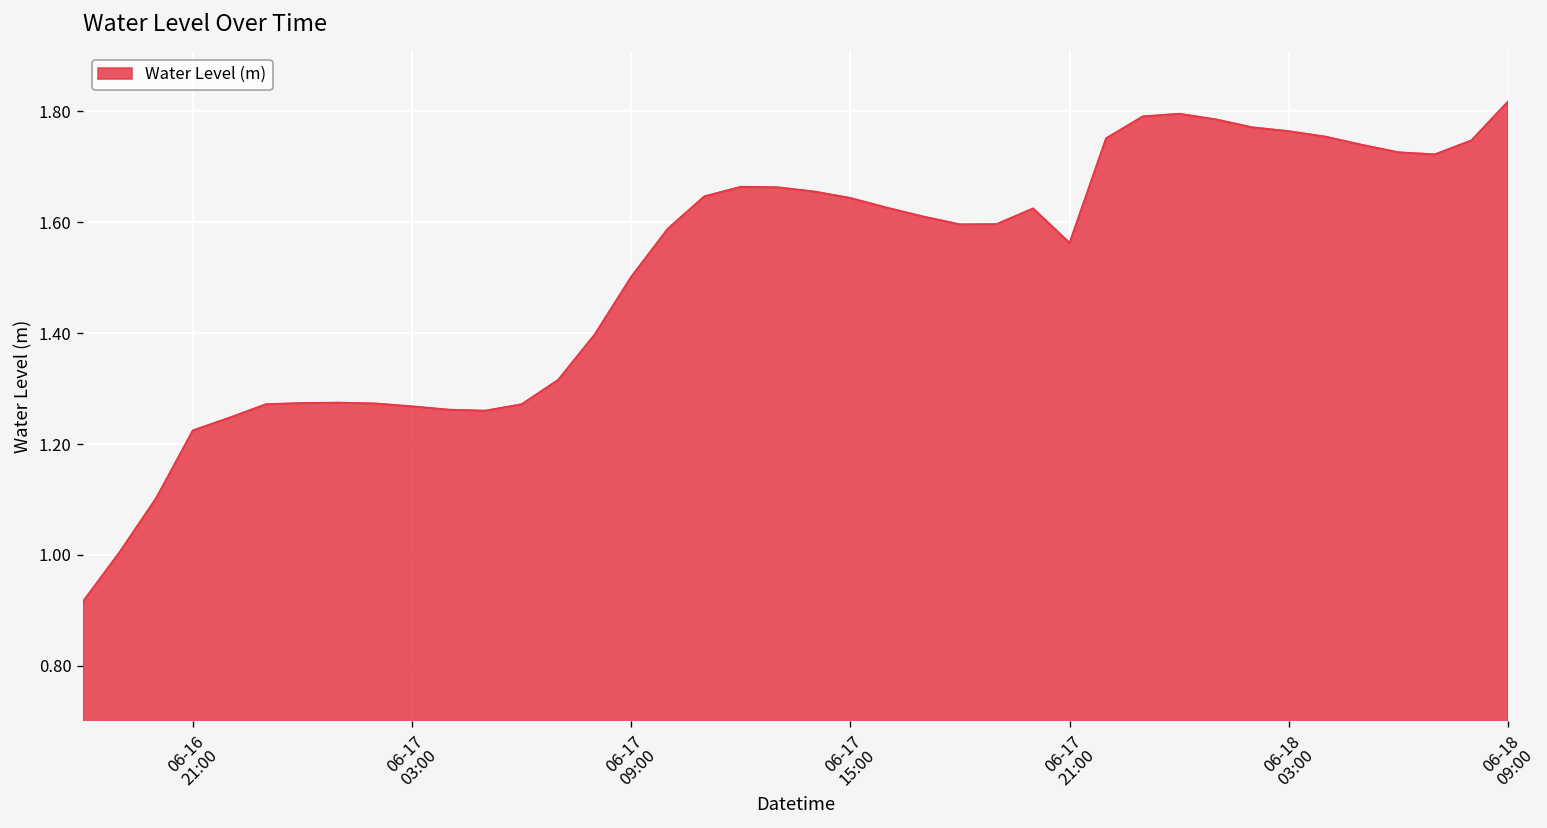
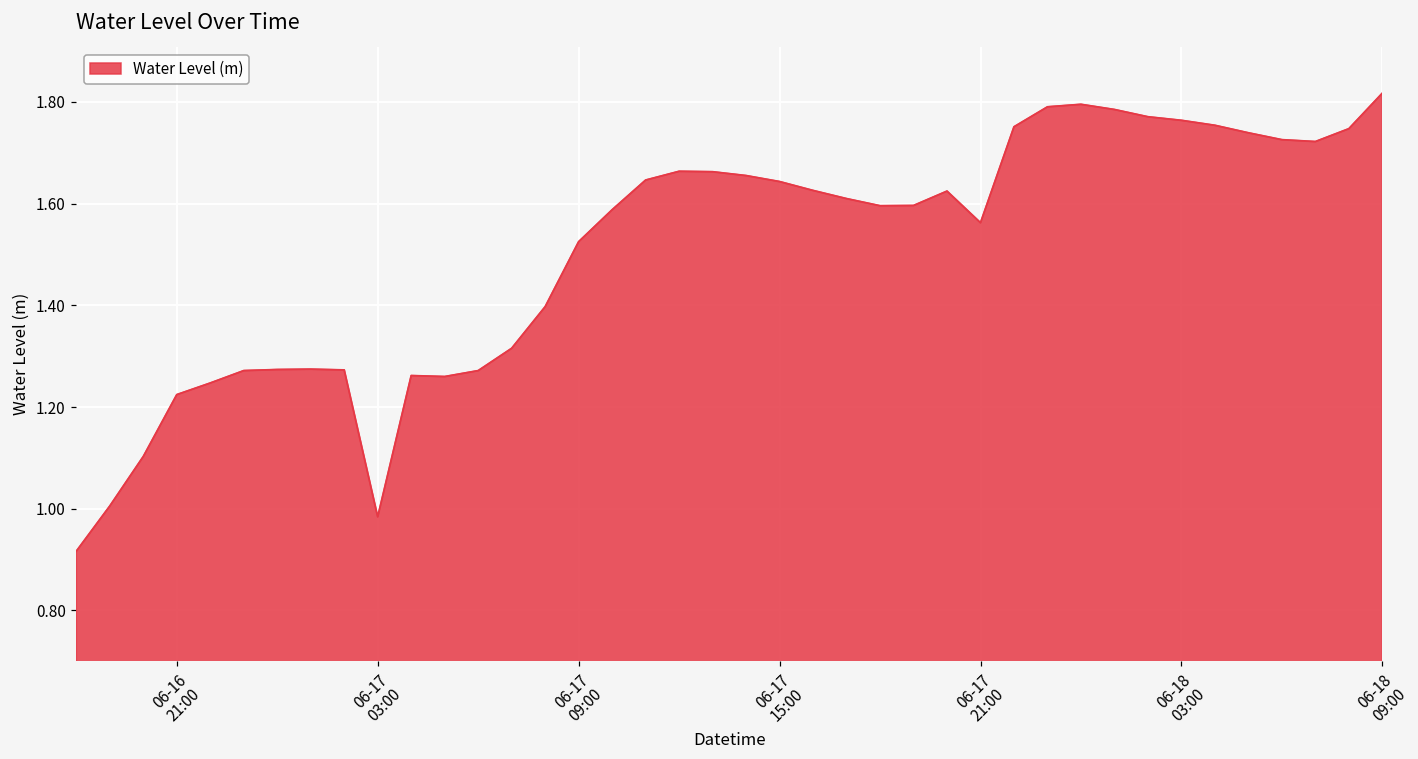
06-17 03:00: 1.27 -> 0.98
06-17 09:00: 1.50 -> 1.53
